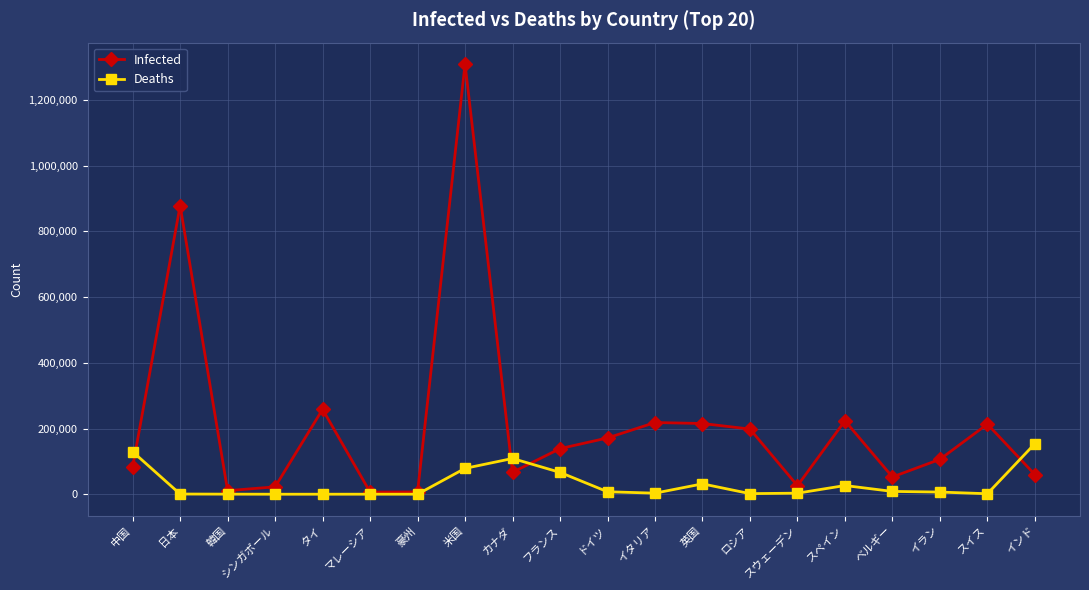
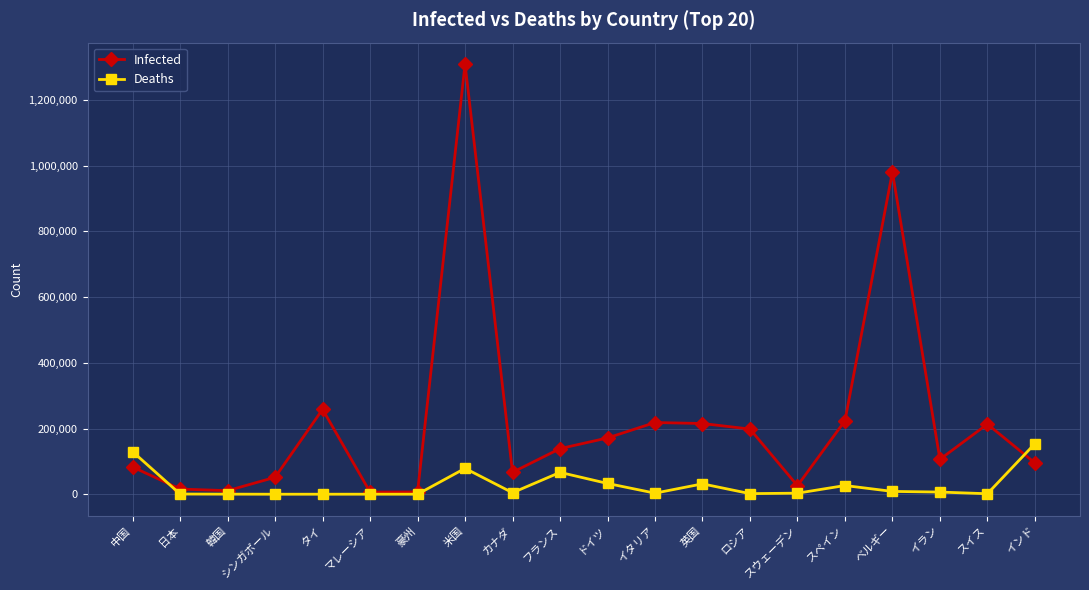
Infected, 日本: 880,000 -> 20,000
Infected, シンガポール: 20,000 -> 50,000
Deaths, カナダ: 110,000 -> 0
Deaths, ドイツ: 10,000 -> 30,000
Infected, ベルギー: 50,000 -> 980,000
Infected, インド: 60,000 -> 100,000
